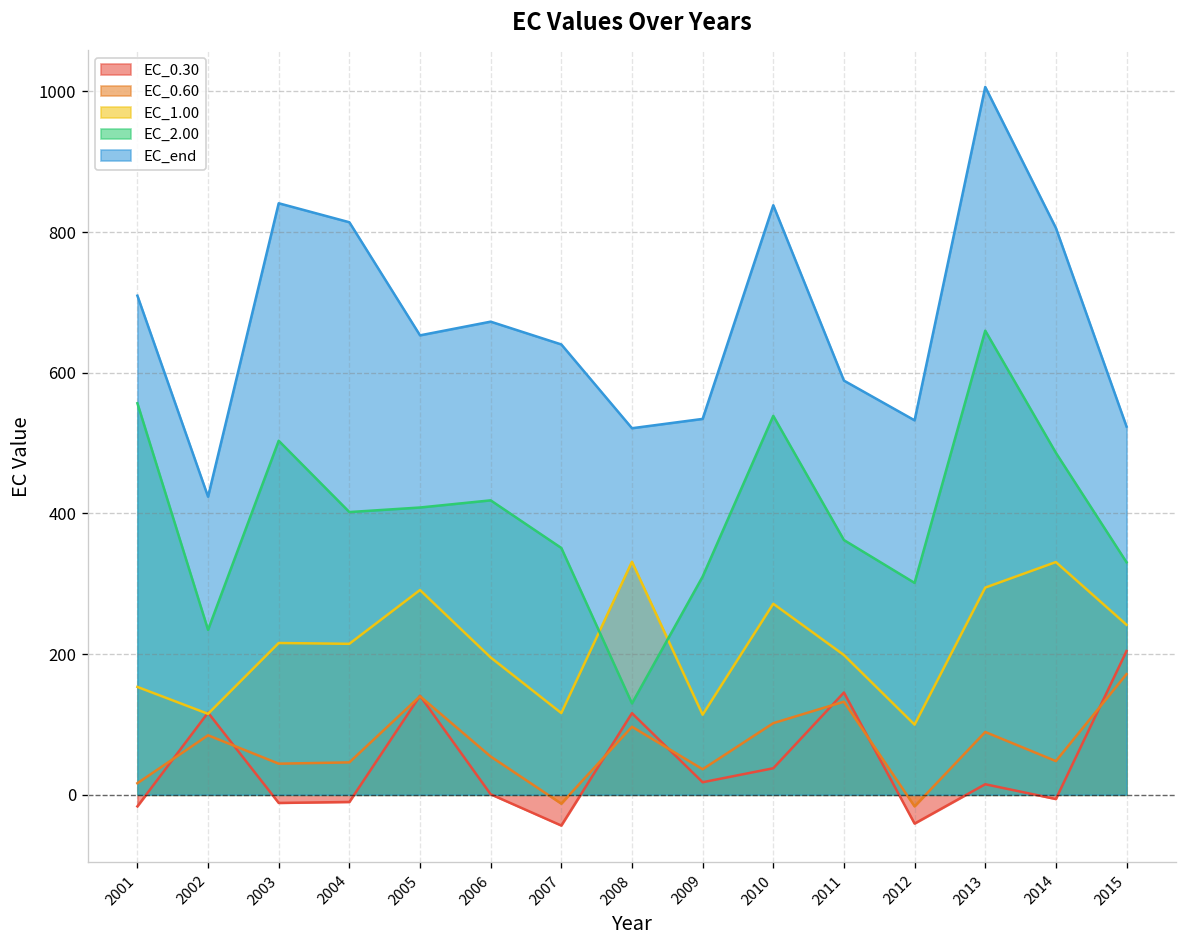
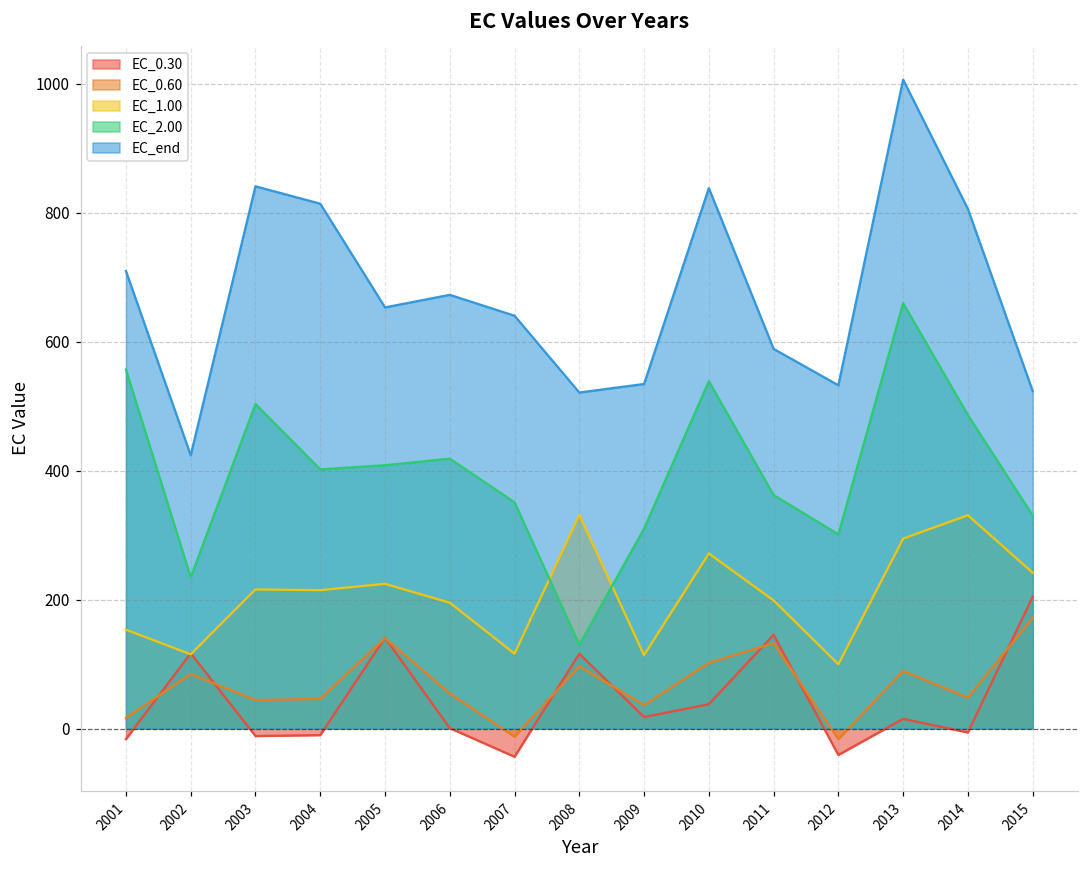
EC_1.00, 2005: 290 -> 220
